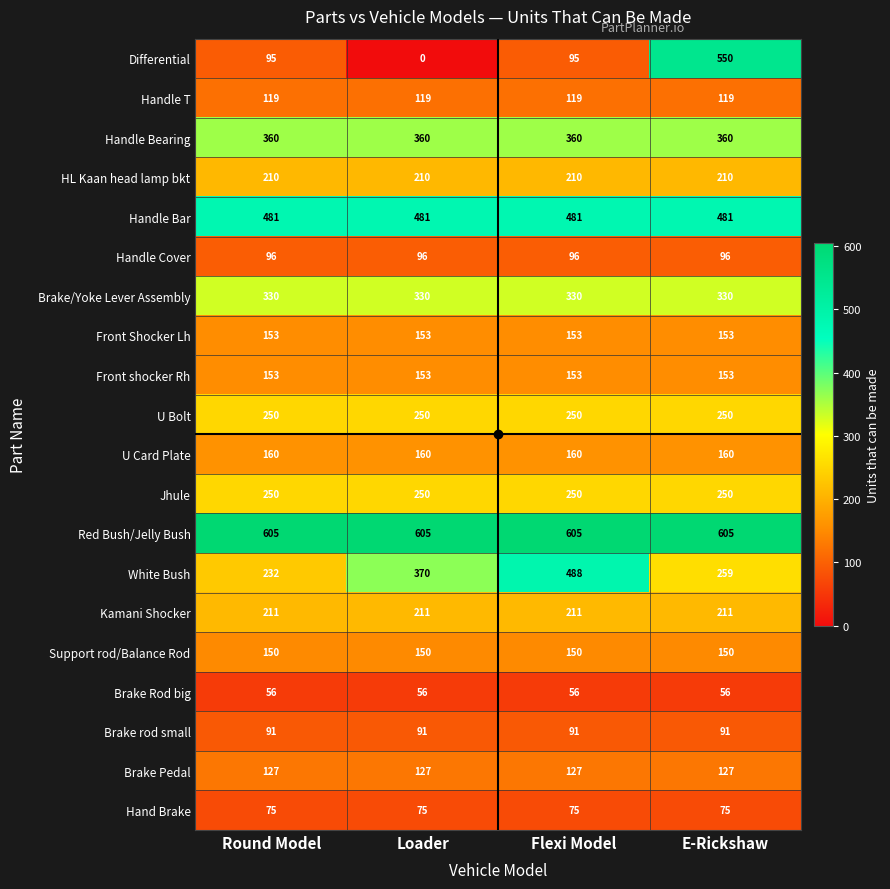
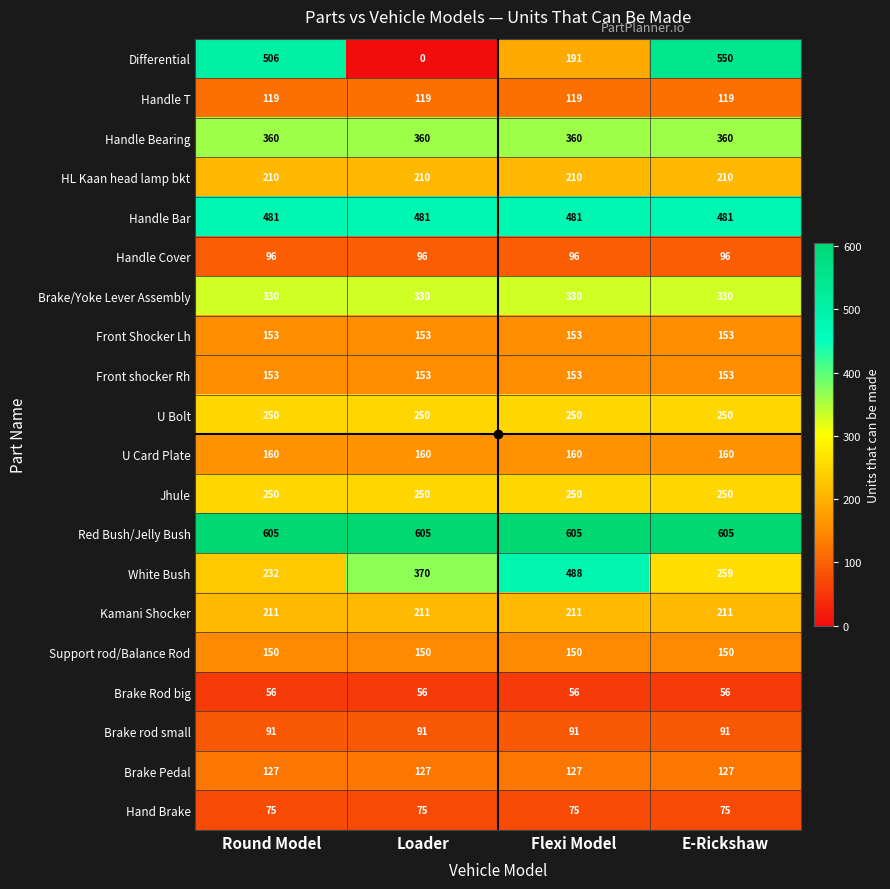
Differential, Round Model: 95 -> 506
Differential, Flexi Model: 95 -> 191
